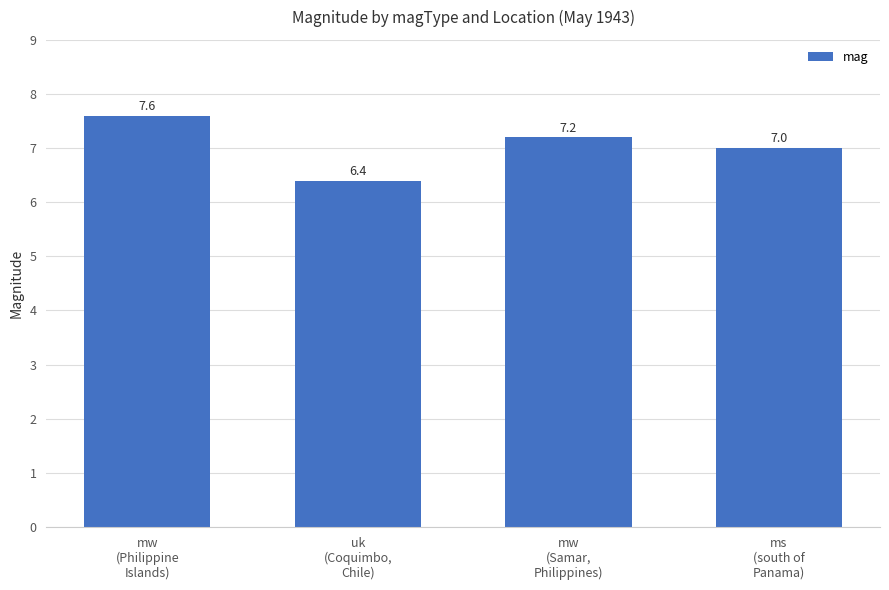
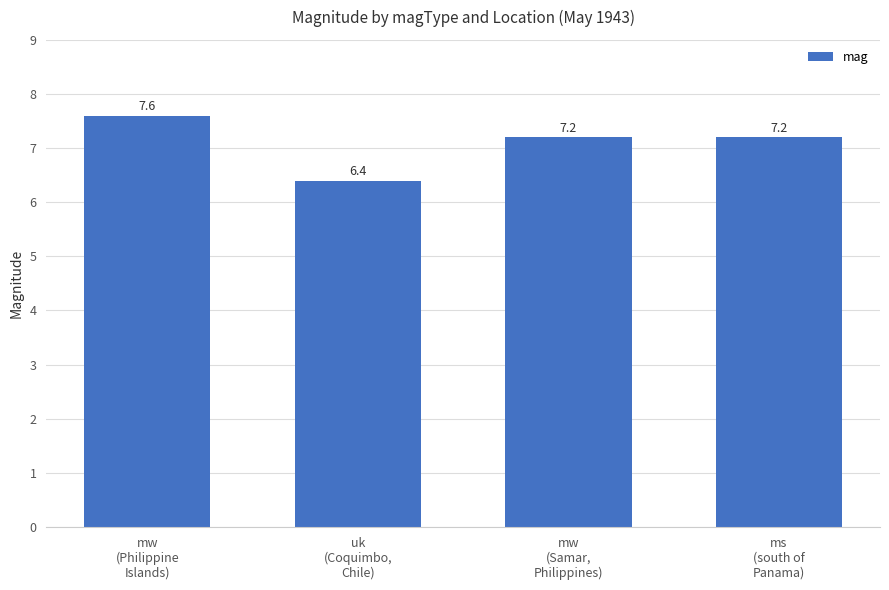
ms (south of Panama): 7.0 -> 7.2
